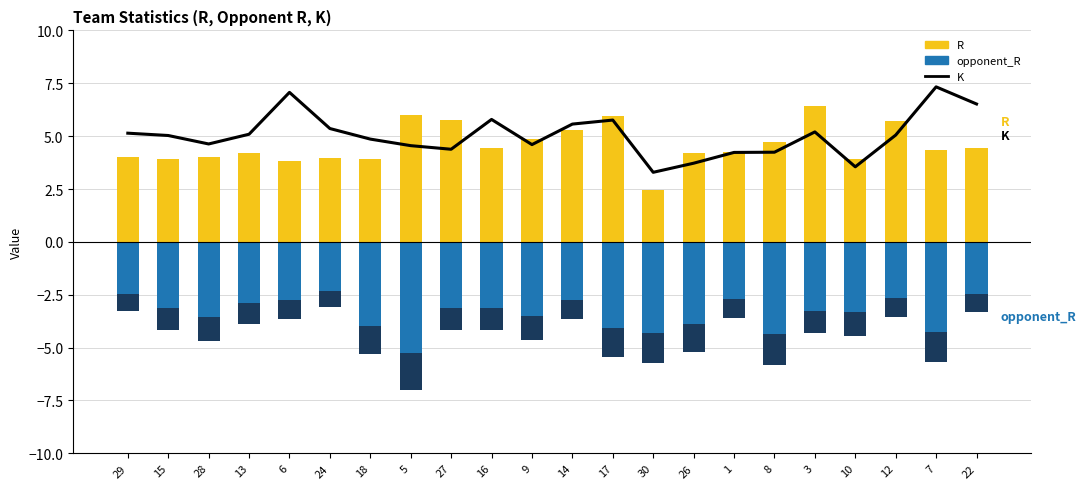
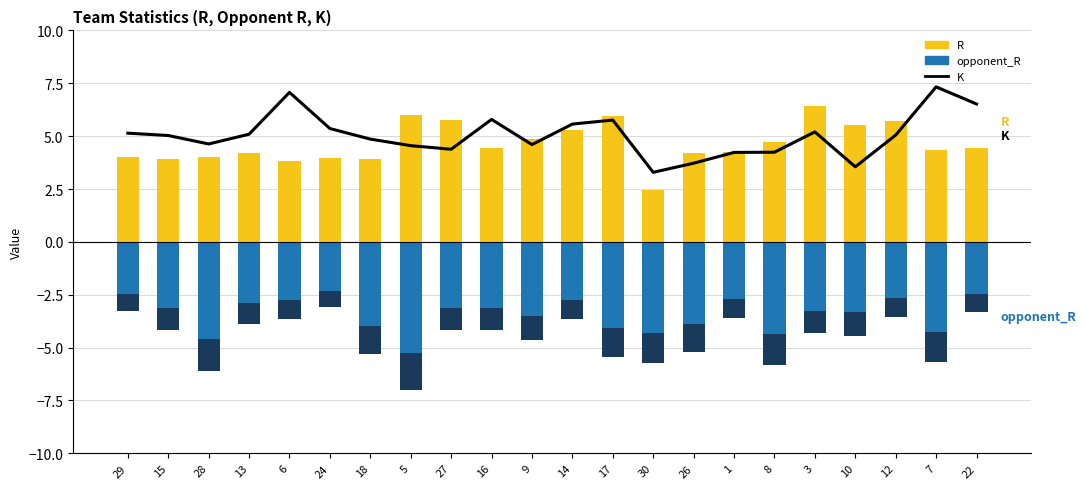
opponent_R, 28: -4.7 -> -6.1
R, 10: 3.9 -> 5.5
